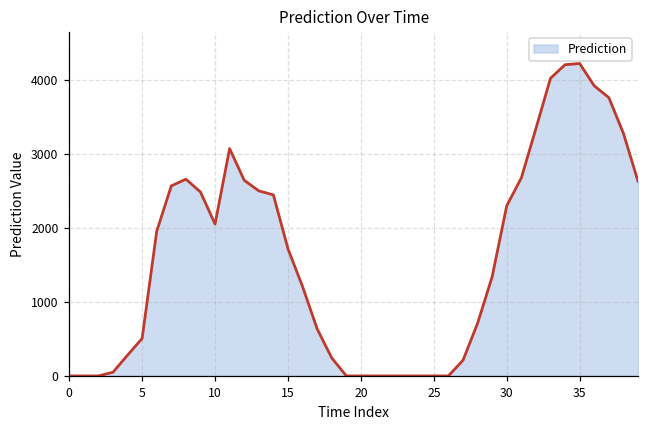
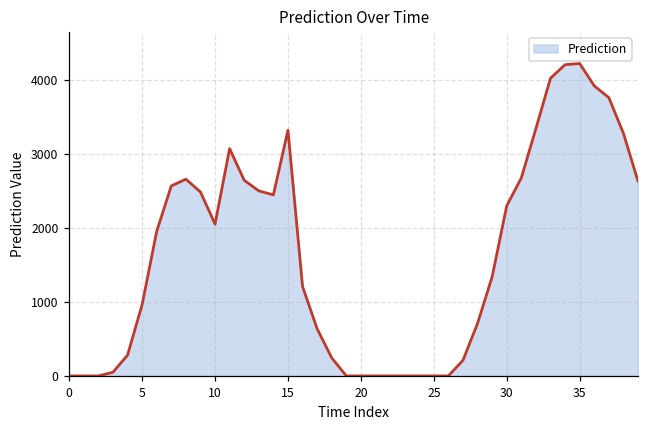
5: 500 -> 1000
15: 1700 -> 3300
